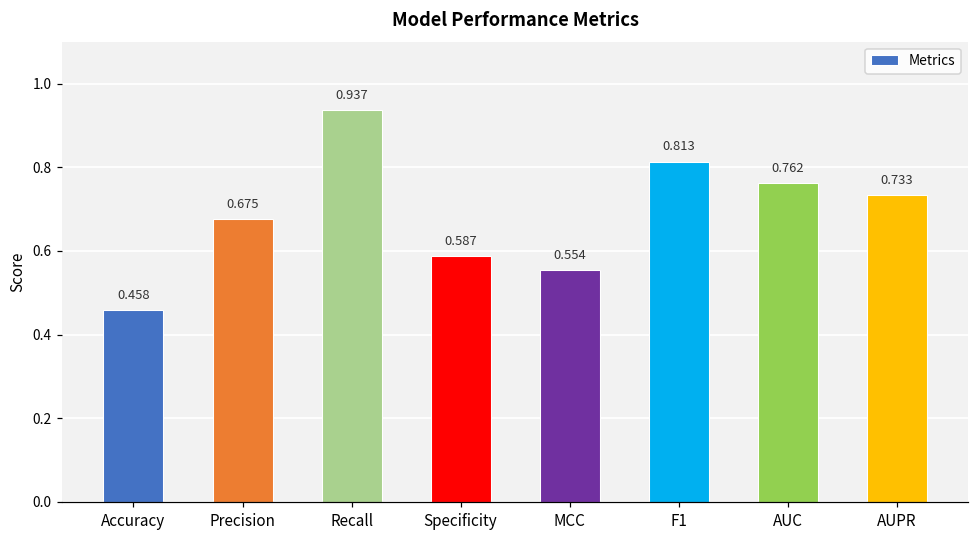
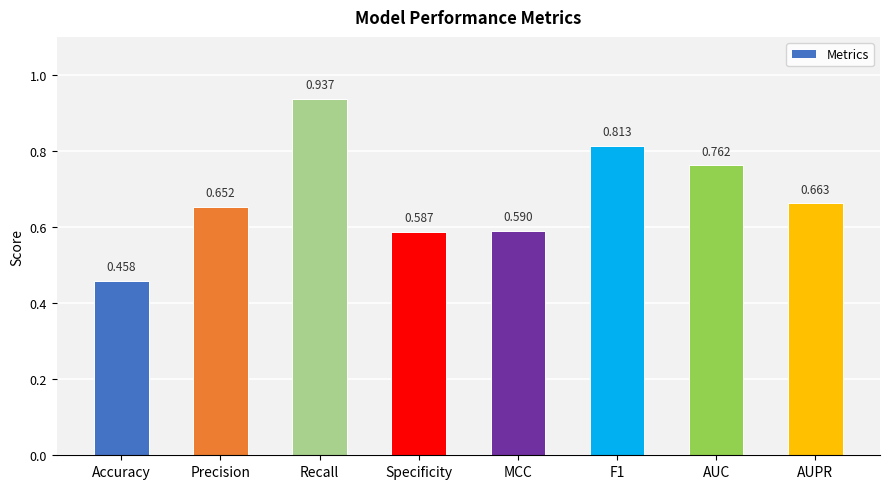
Precision: 0.675 -> 0.652
MCC: 0.554 -> 0.590
AUPR: 0.733 -> 0.663
